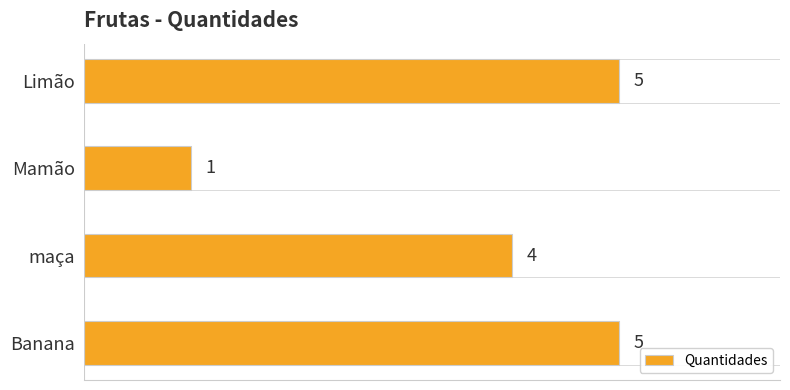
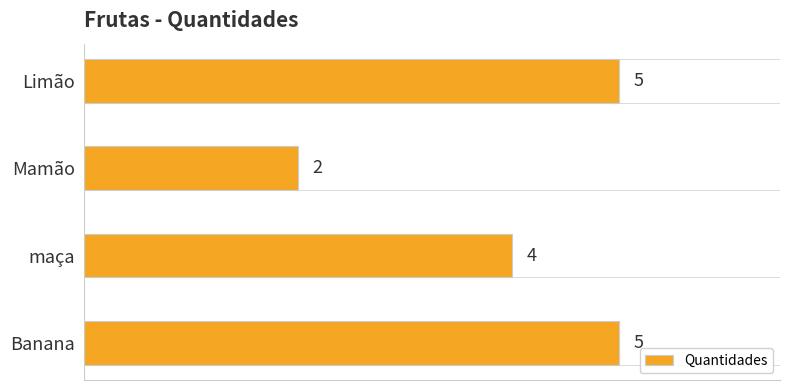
Mamão: 1 -> 2
